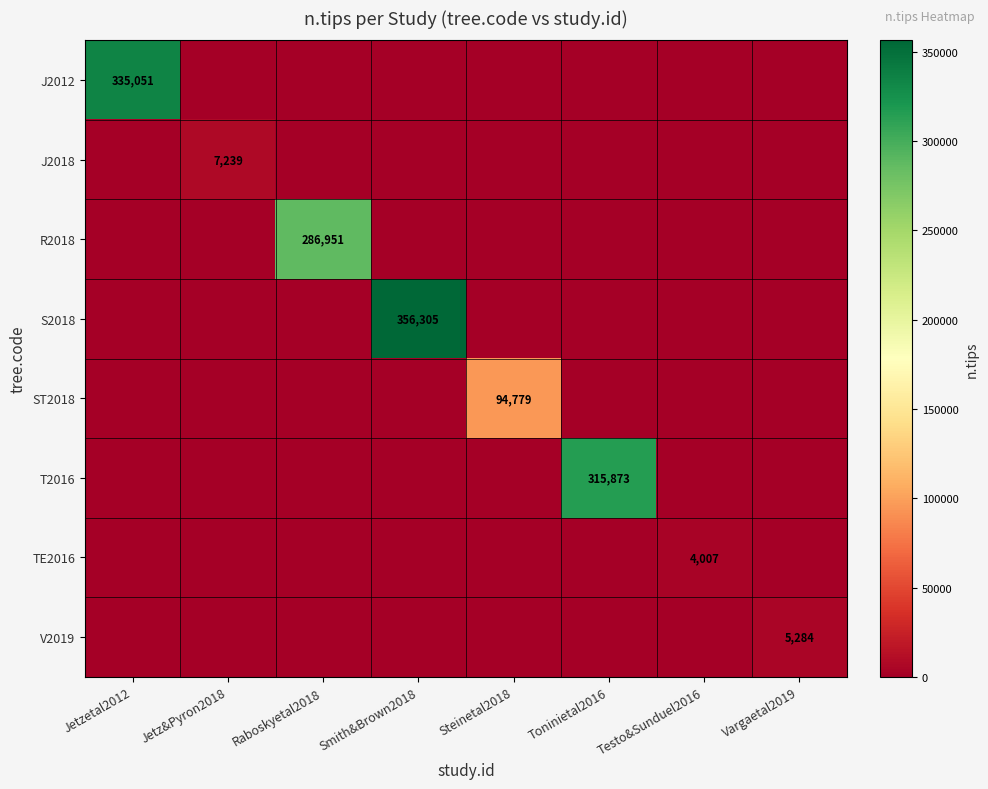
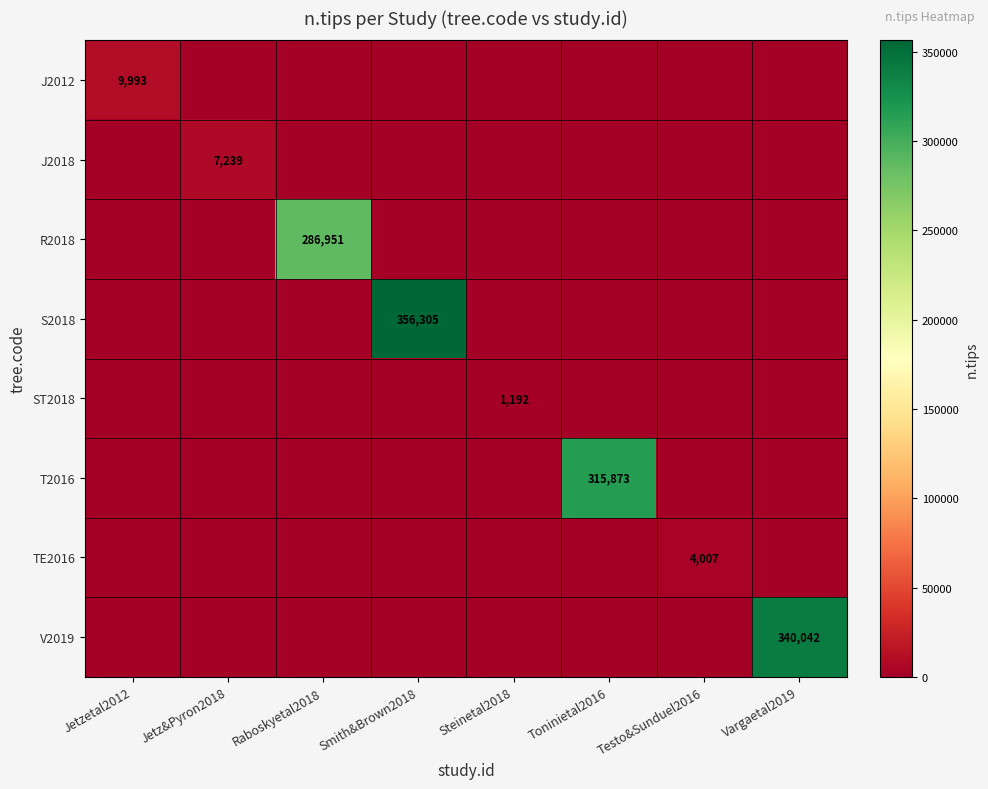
J2012, Jetzetal2012: 335,051 -> 9,993
ST2018, Steinetal2018: 94,779 -> 1,192
V2019, Vargaetal2019: 5,284 -> 340,042
